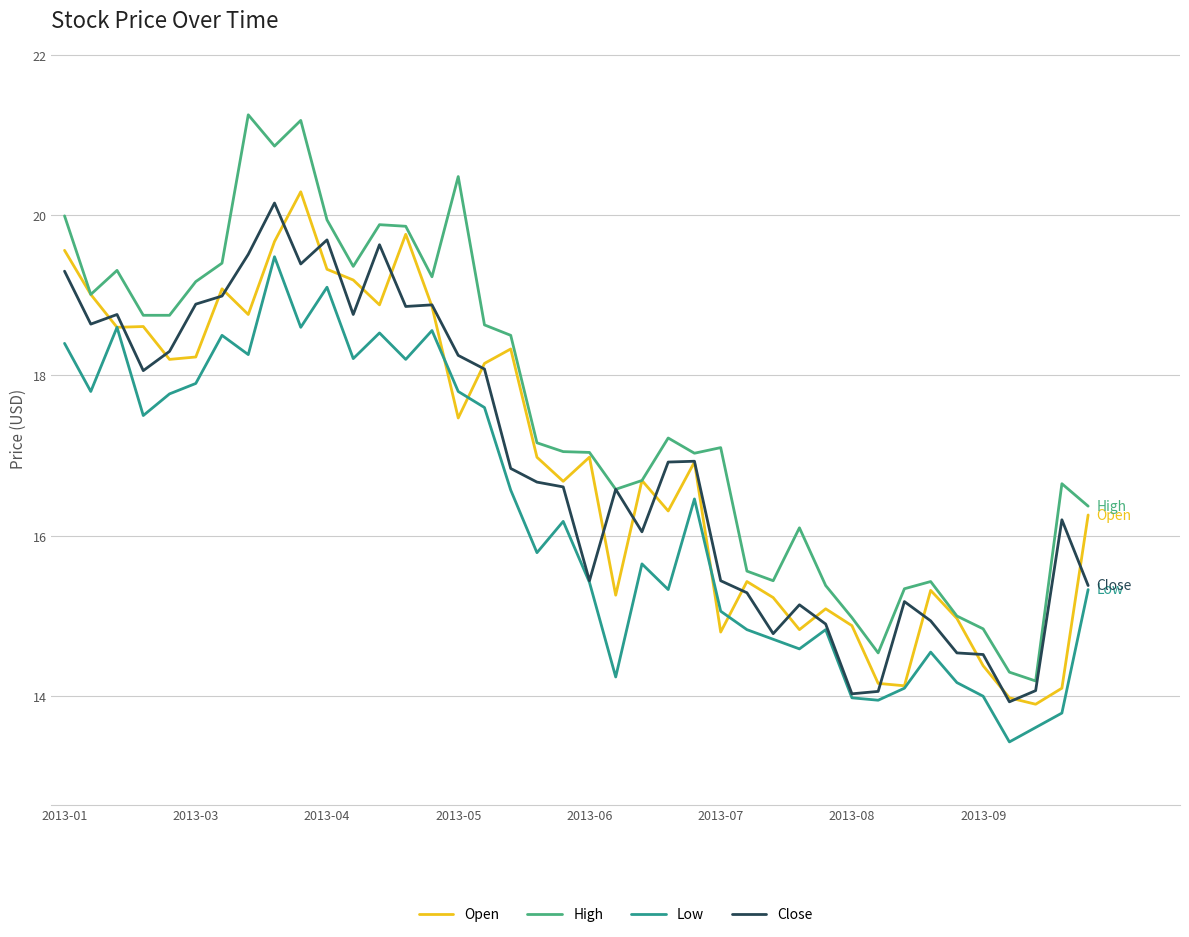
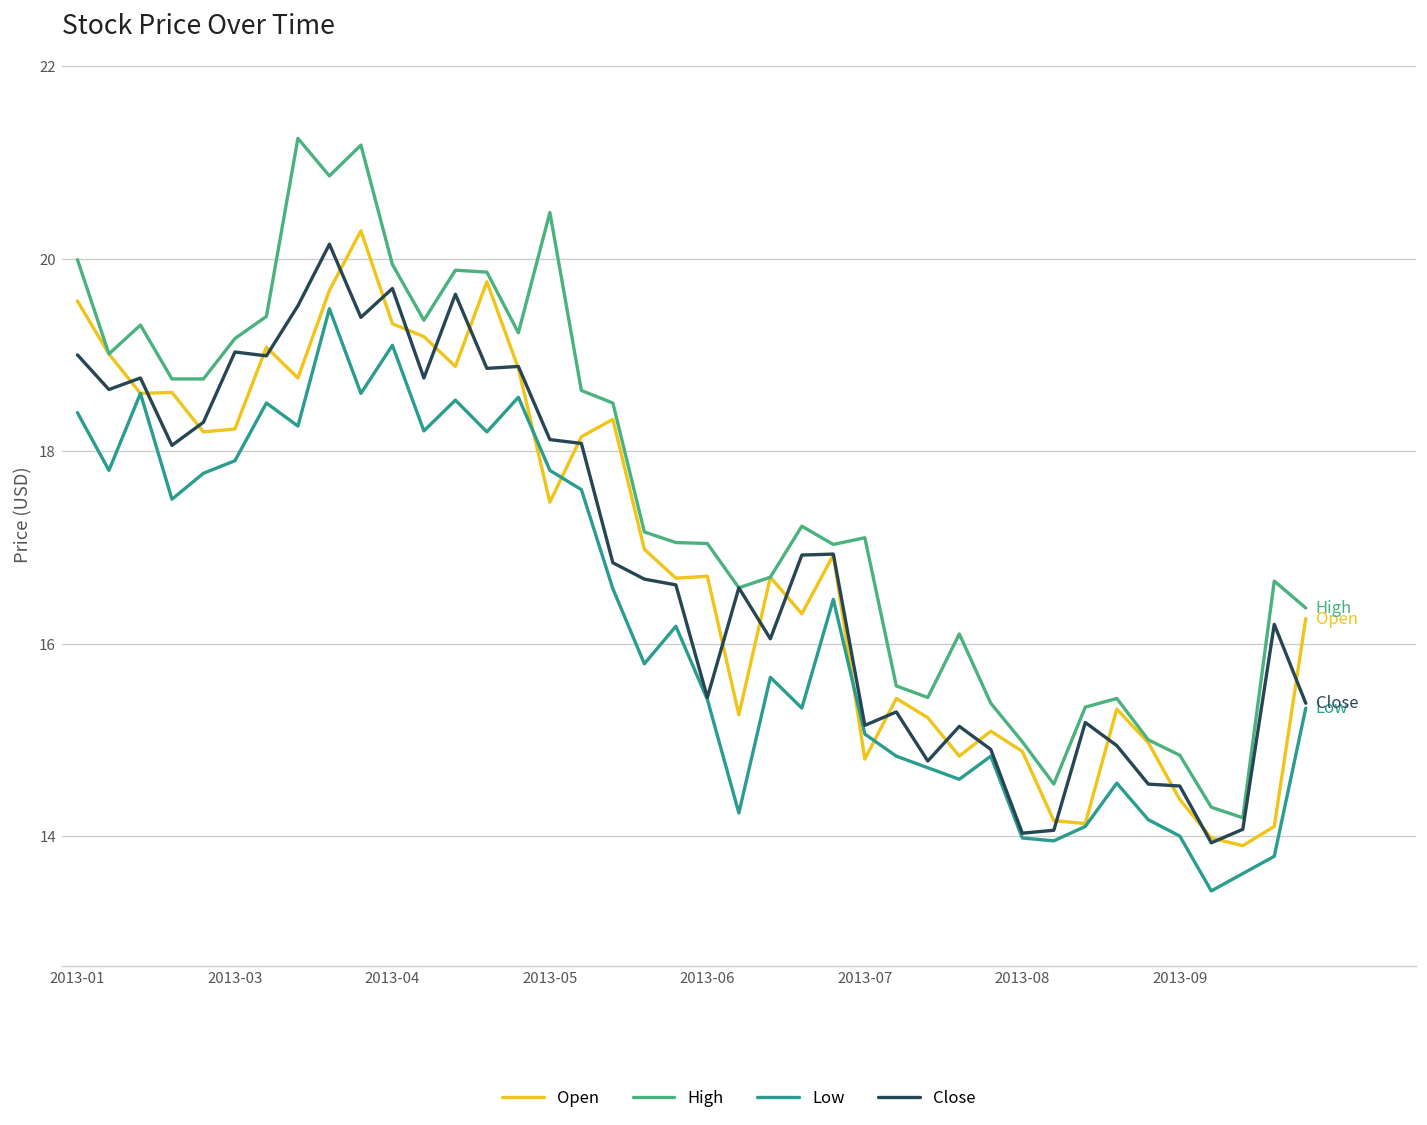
Close, 2013-01: 19.3 -> 19.0
Close, 2013-03: 18.9 -> 19.0
Close, 2013-05: 18.3 -> 18.1
Open, 2013-06: 17.0 -> 16.7
Close, 2013-07: 15.4 -> 15.2
